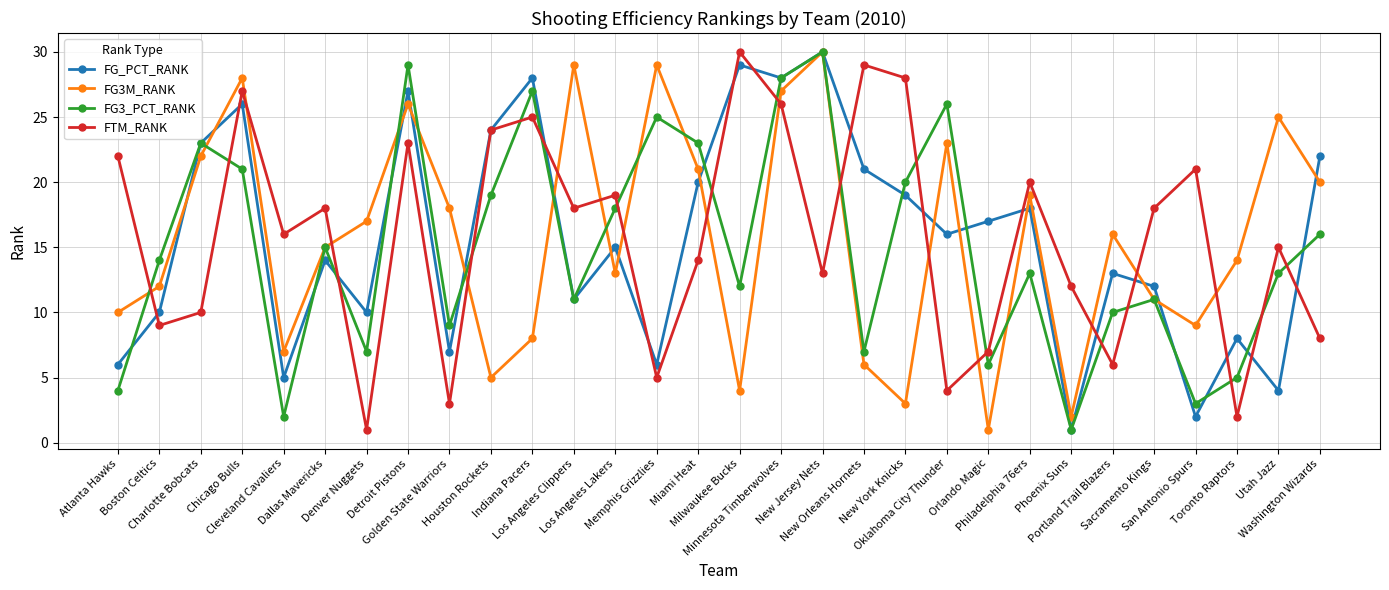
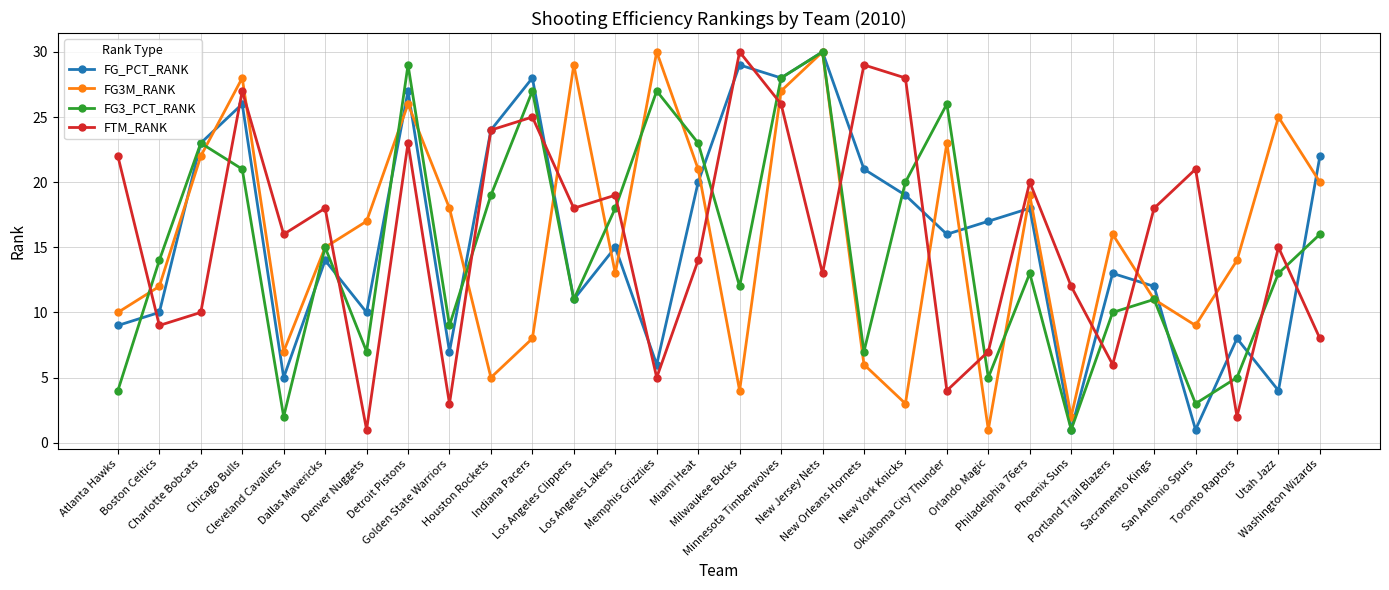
FG_PCT_RANK, Atlanta Hawks: 6 -> 9
FG3M_RANK, Memphis Grizzlies: 29 -> 30
FG3_PCT_RANK, Memphis Grizzlies: 25 -> 27
FG3_PCT_RANK, Orlando Magic: 6 -> 5
FG_PCT_RANK, San Antonio Spurs: 2 -> 1
